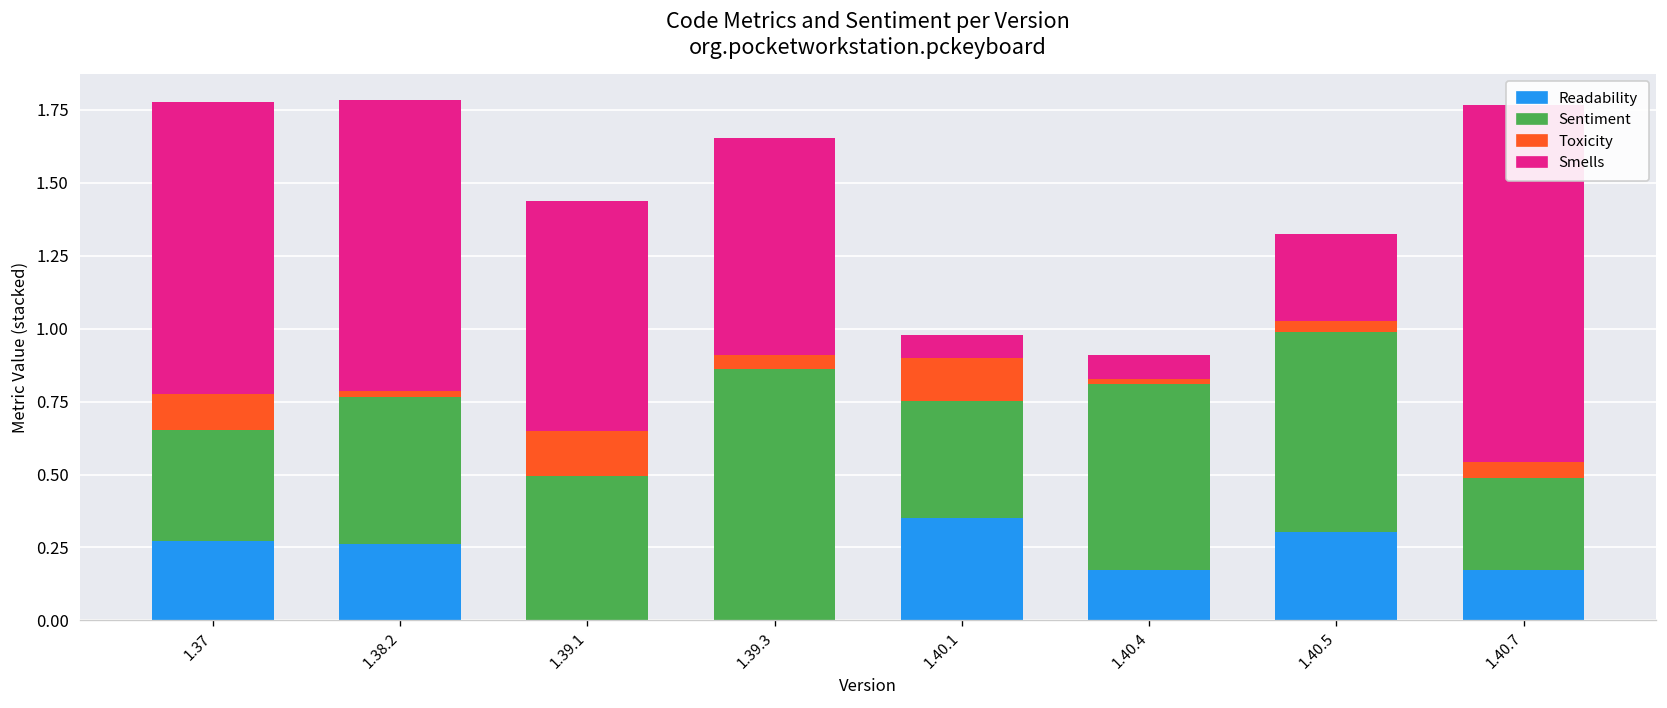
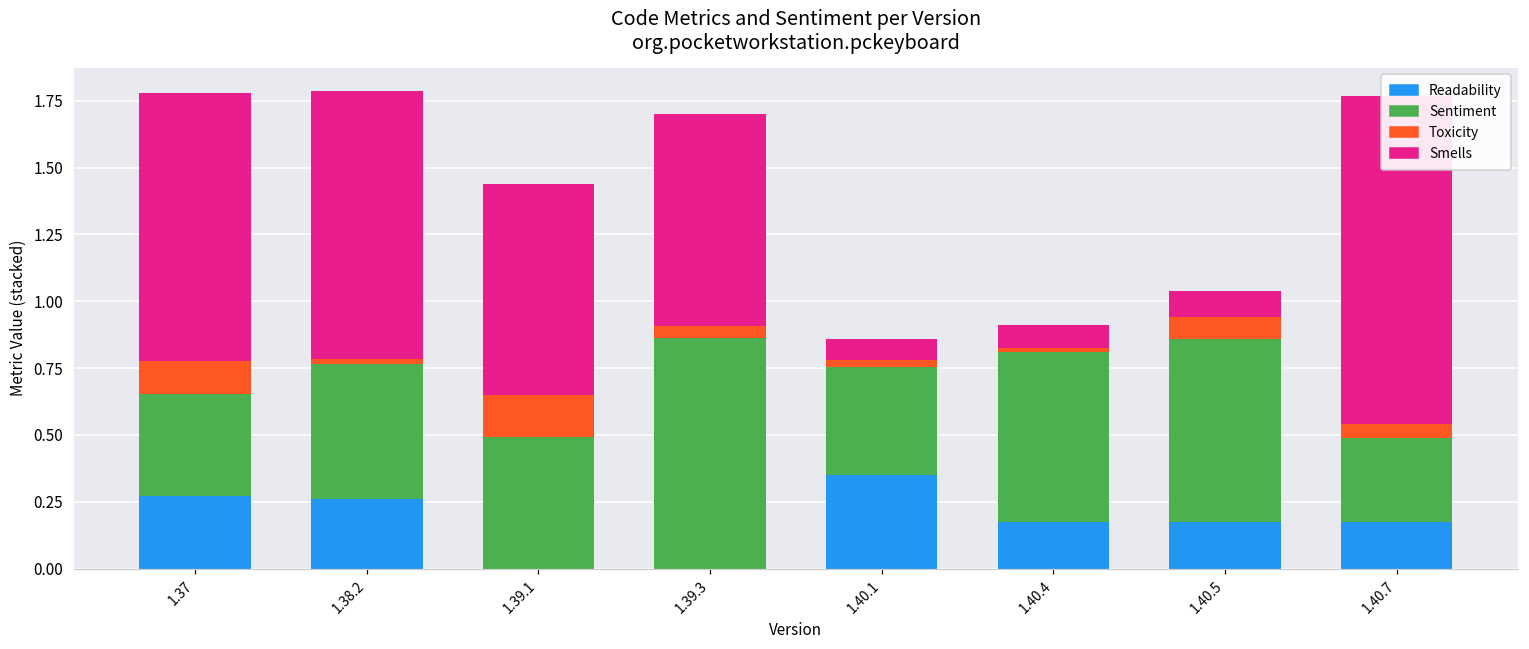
Smells, 1.39.3: 0.75 -> 0.79
Toxicity, 1.40.1: 0.15 -> 0.03
Readability, 1.40.5: 0.30 -> 0.17
Toxicity, 1.40.5: 0.04 -> 0.08
Smells, 1.40.5: 0.30 -> 0.10
